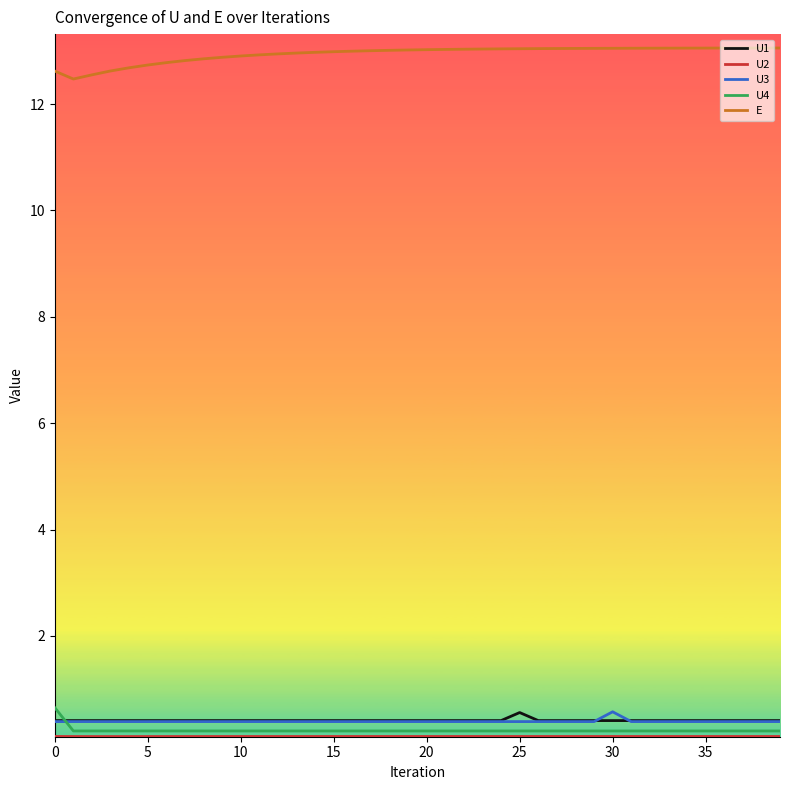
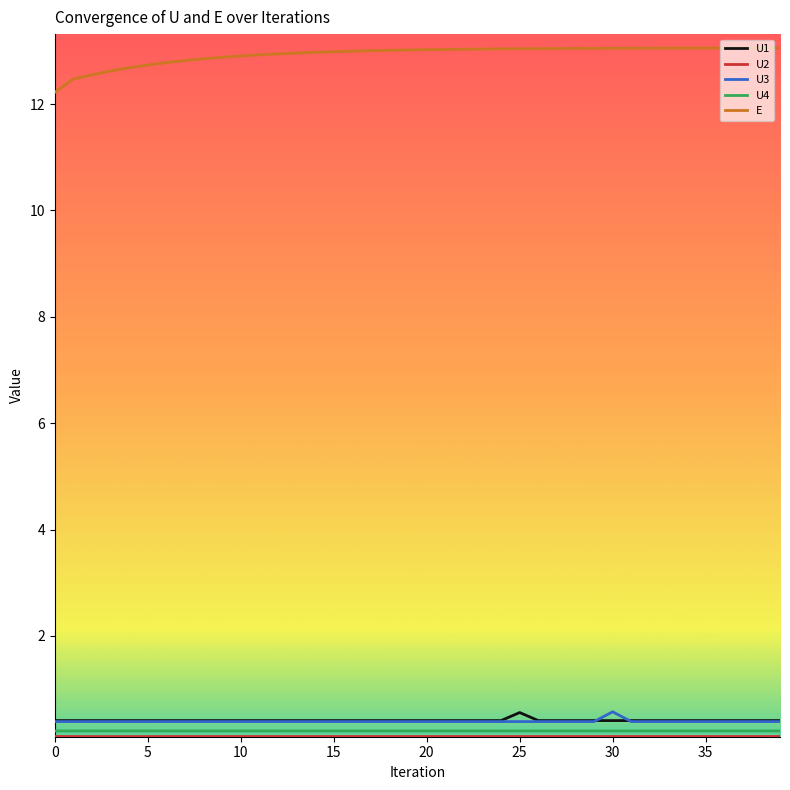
U4, 0: 0.7 -> 0.2
E, 0: 12.6 -> 12.2
